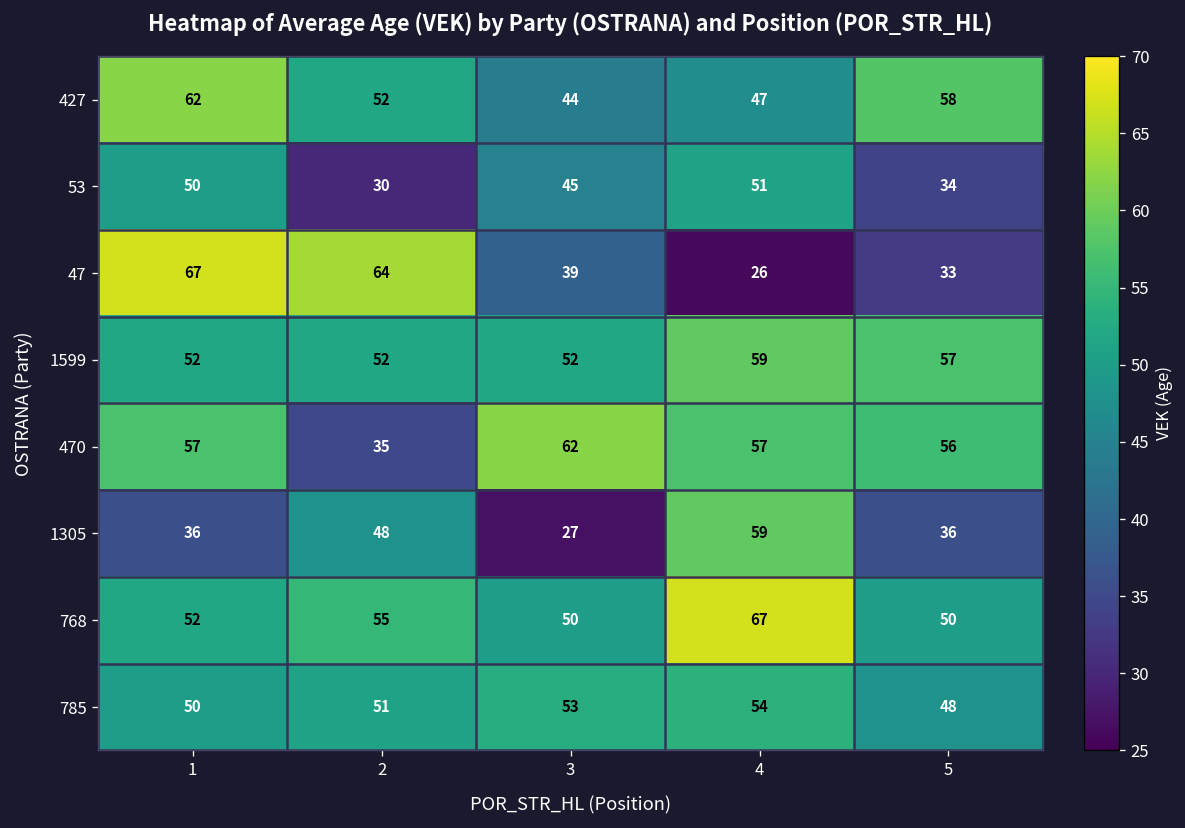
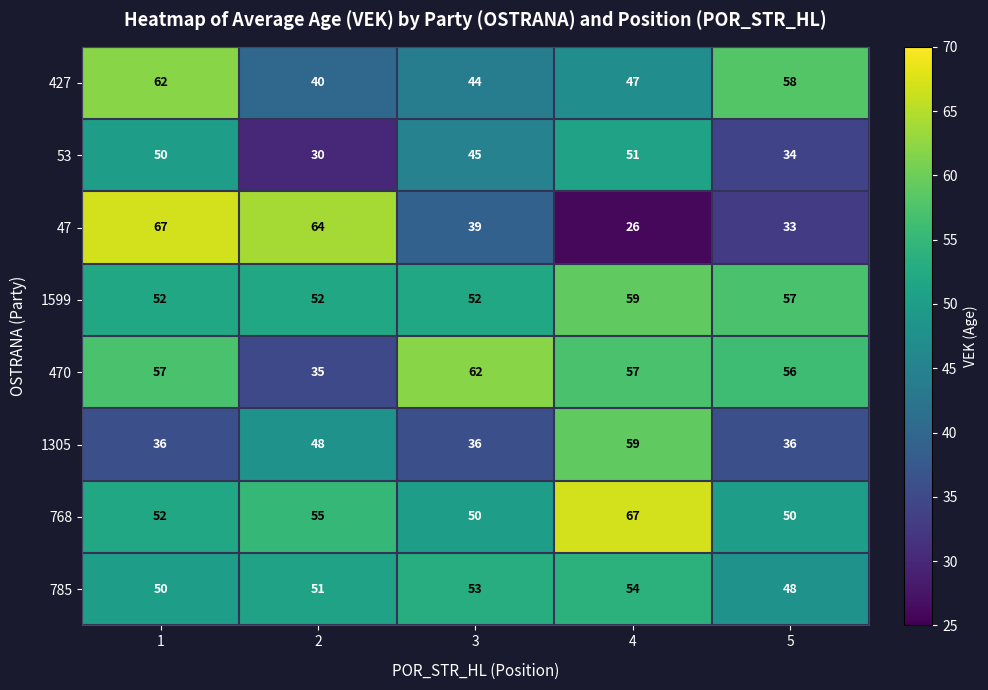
427, 2: 52 -> 40
1305, 3: 27 -> 36
